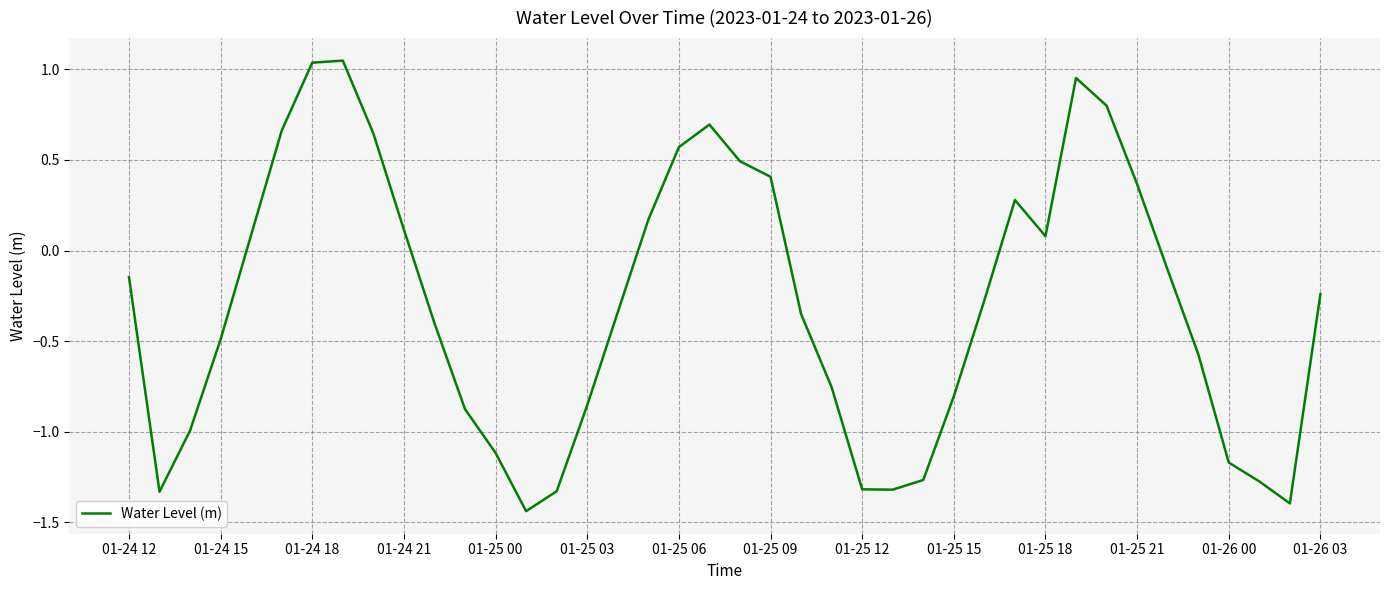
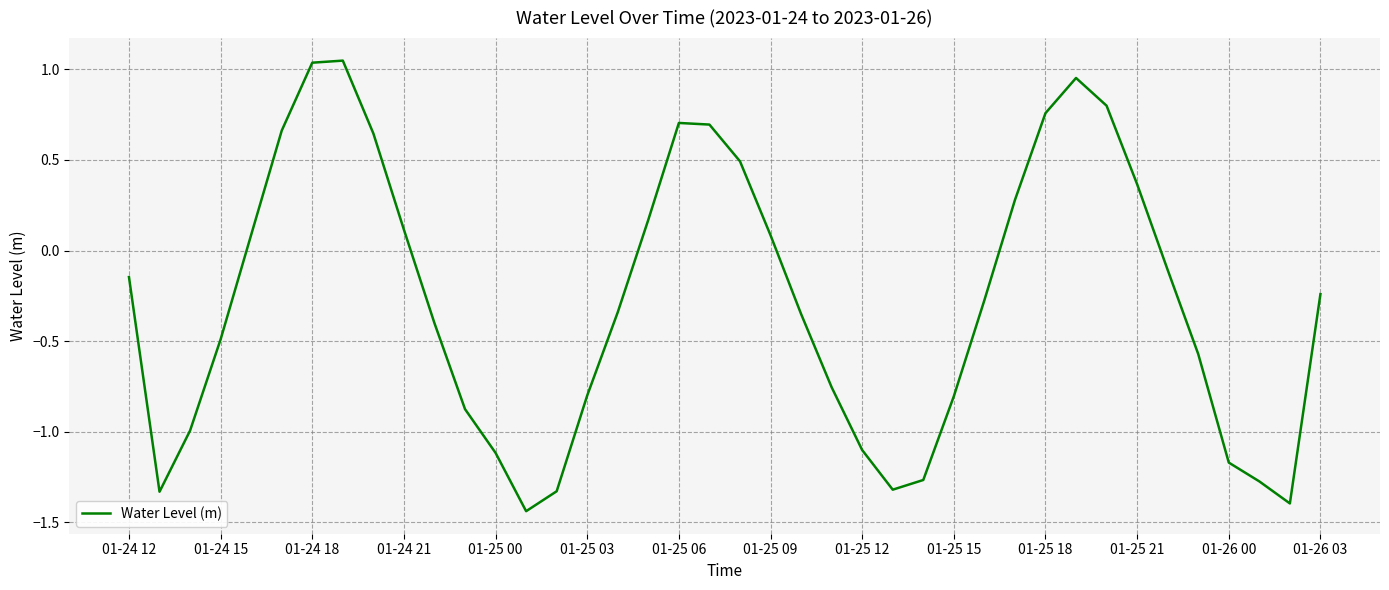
01-25 03: -0.85 -> -0.80
01-25 06: 0.57 -> 0.70
01-25 09: 0.41 -> 0.08
01-25 12: -1.32 -> -1.10
01-25 18: 0.08 -> 0.76
